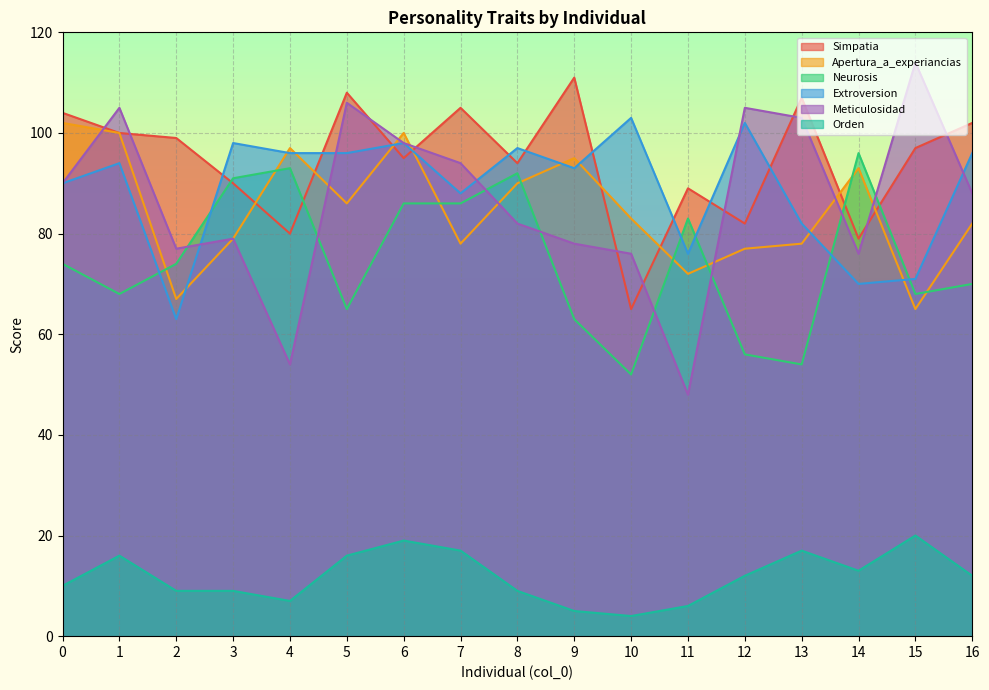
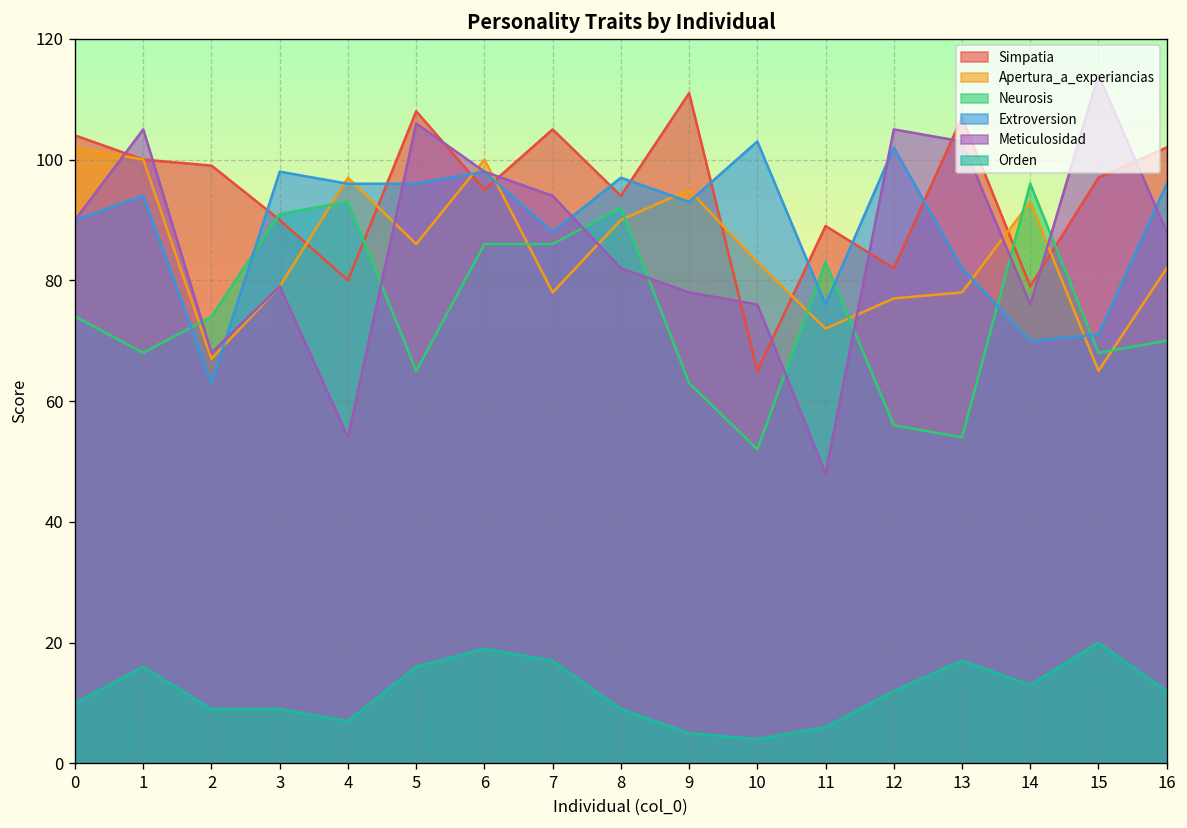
Meticulosidad, 2: 77 -> 68
